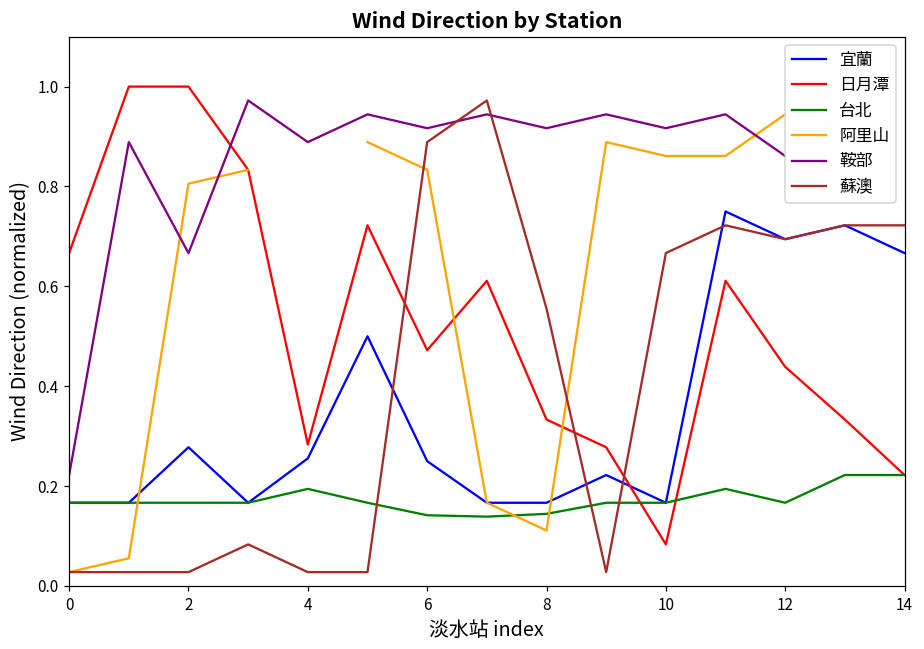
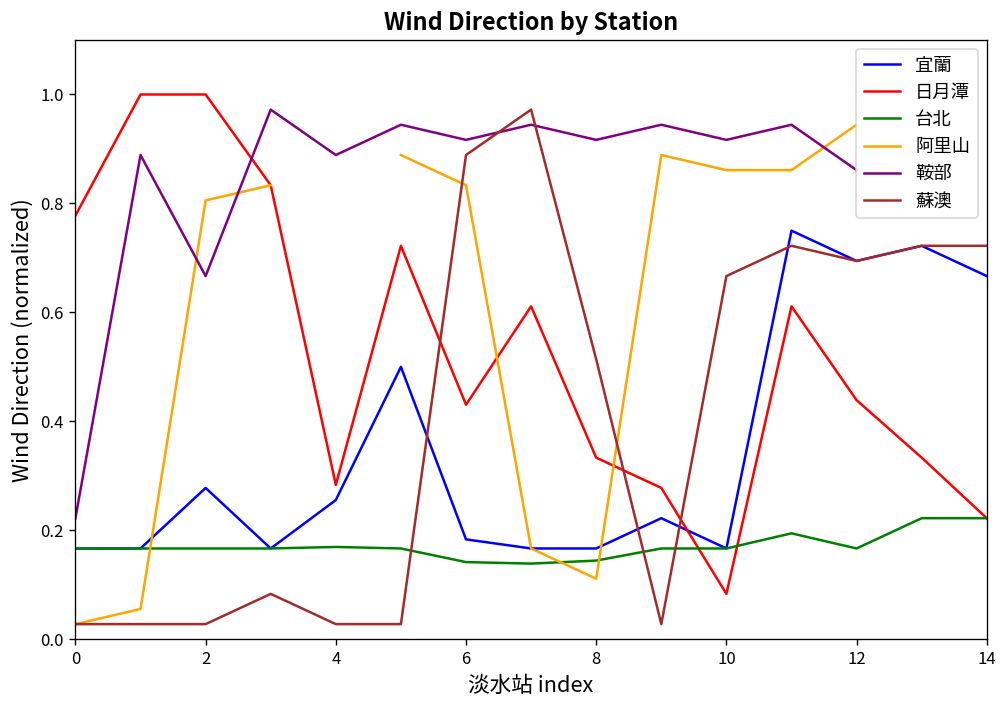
日月潭, 0: 0.67 -> 0.78
台北, 4: 0.19 -> 0.17
宜蘭, 6: 0.25 -> 0.18
日月潭, 6: 0.47 -> 0.43
蘇澳, 8: 0.56 -> 0.51
